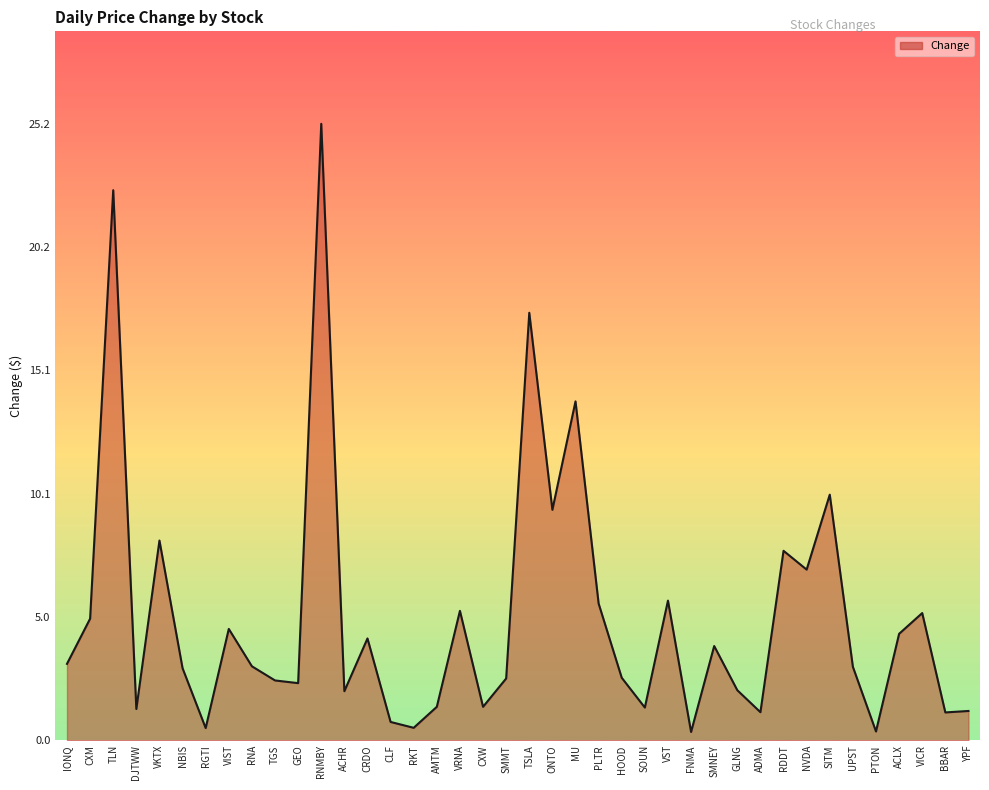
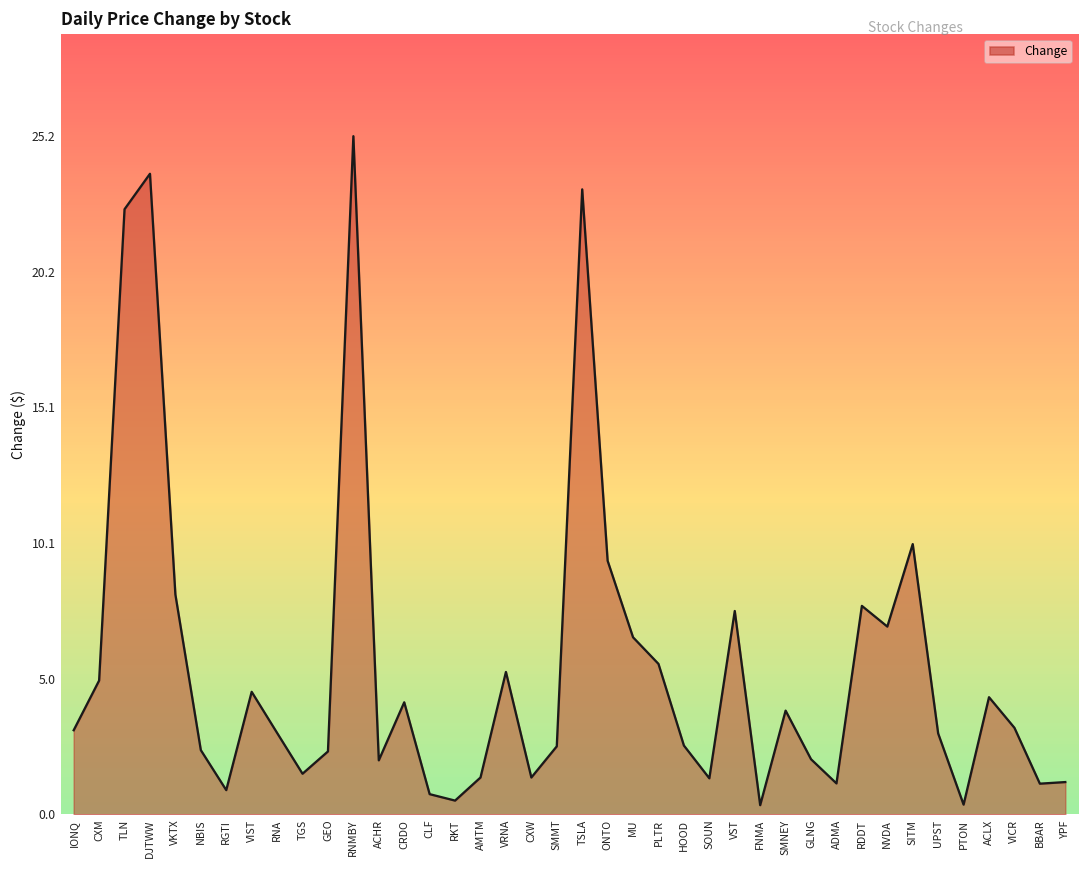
DJTWW: 1.3 -> 23.9
NBIS: 3.0 -> 2.4
RGTI: 0.5 -> 0.9
TGS: 2.5 -> 1.5
TSLA: 17.5 -> 23.3
MU: 13.9 -> 6.6
VST: 5.7 -> 7.6
VICR: 5.2 -> 3.2
